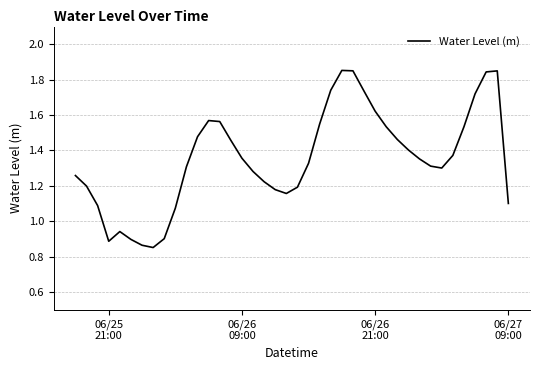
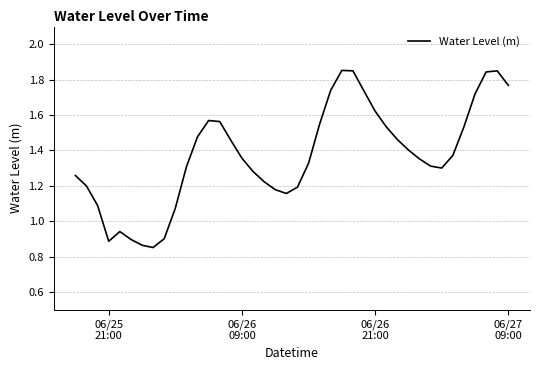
06/27 09:00: 1.10 -> 1.77
